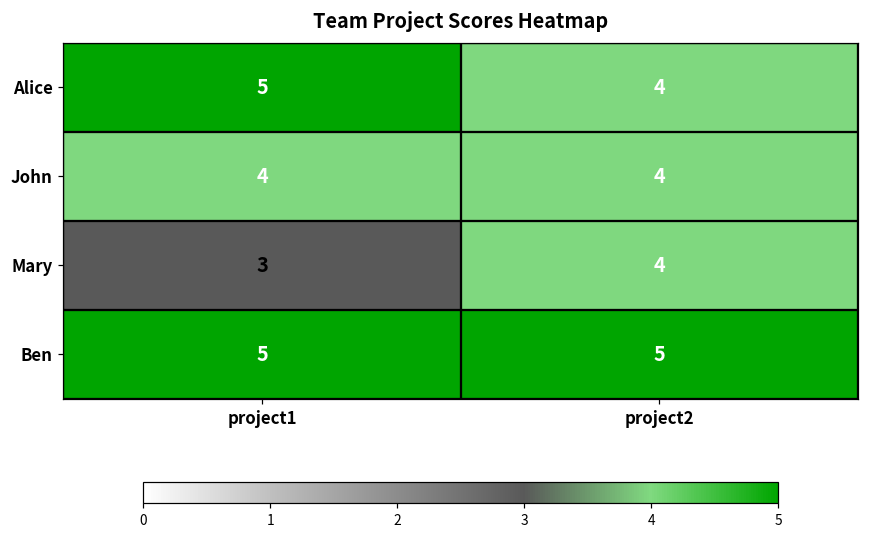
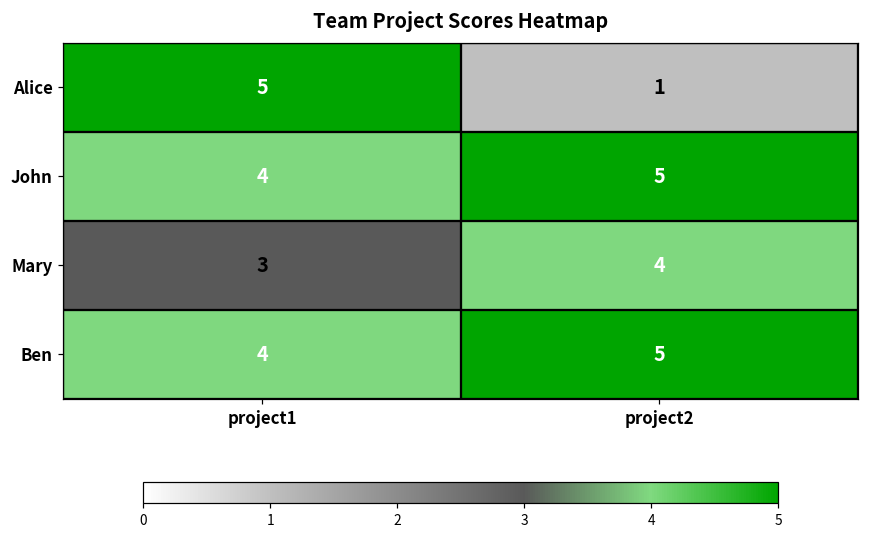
Alice, project2: 4 -> 1
John, project2: 4 -> 5
Ben, project1: 5 -> 4
